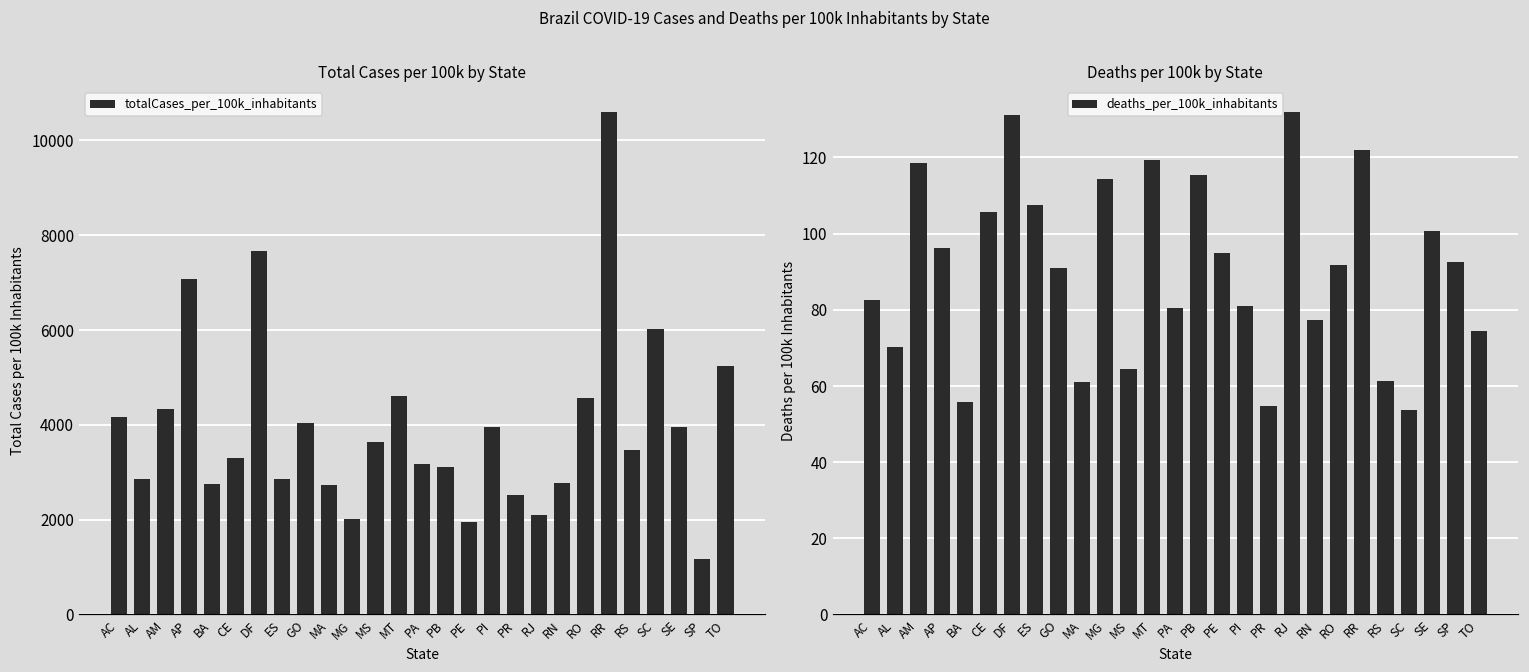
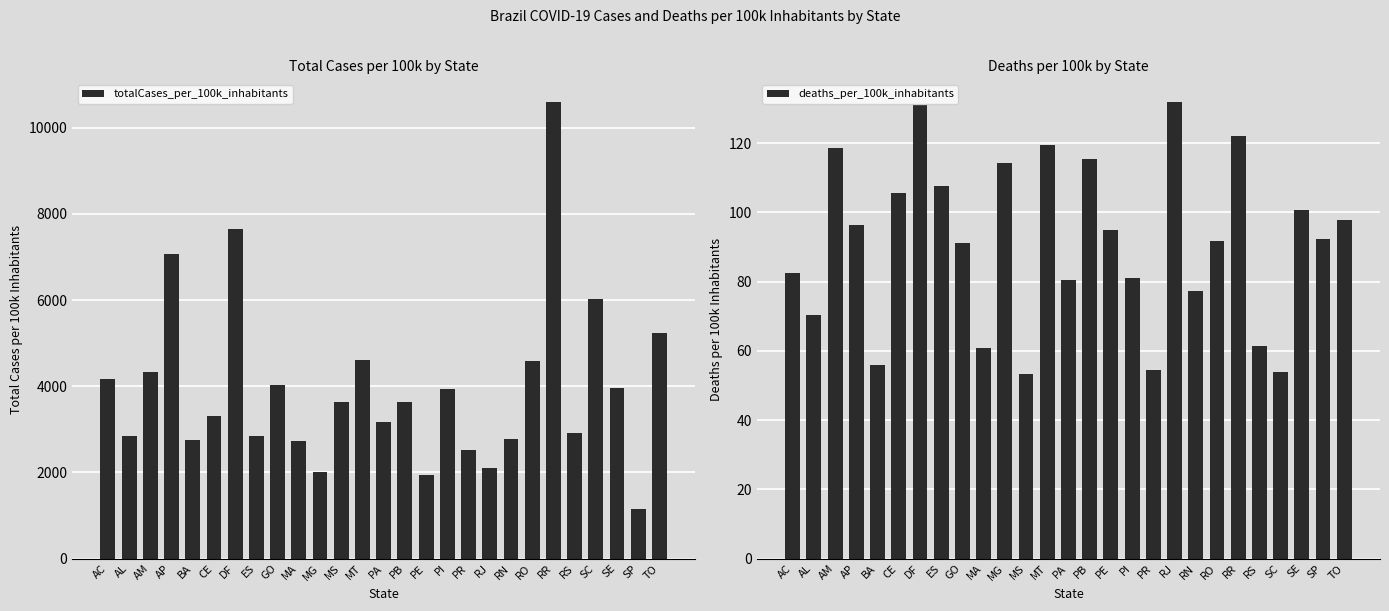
Total Cases per 100k by State, PB: 3100 -> 3600
Total Cases per 100k by State, RS: 3500 -> 2900
Deaths per 100k by State, MS: 65 -> 53
Deaths per 100k by State, TO: 74 -> 98
